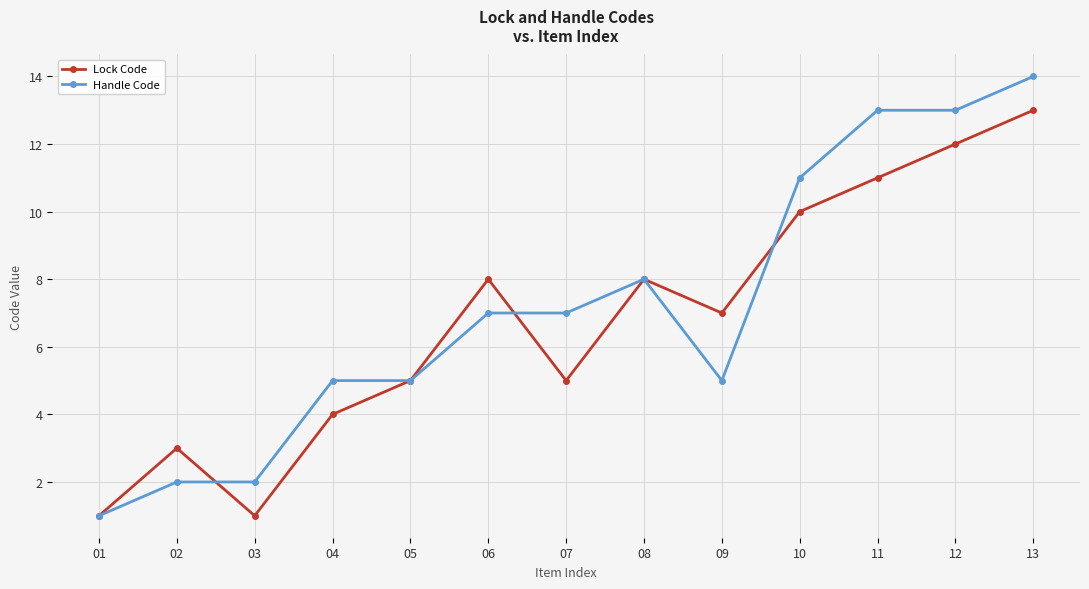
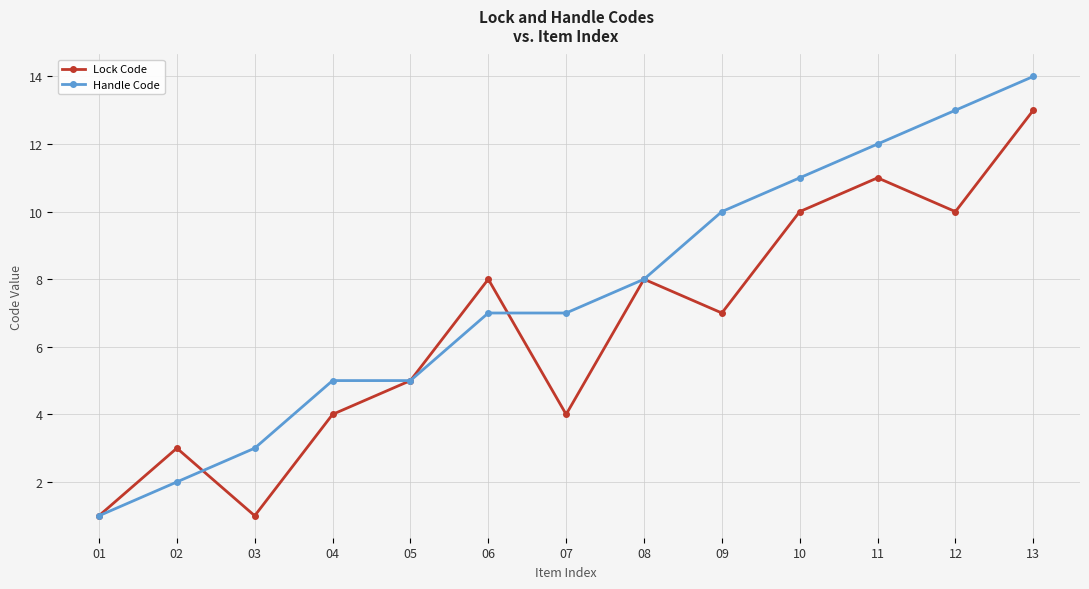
Handle Code, 03: 2 -> 3
Lock Code, 07: 5 -> 4
Handle Code, 09: 5 -> 10
Handle Code, 11: 13 -> 12
Lock Code, 12: 12 -> 10
